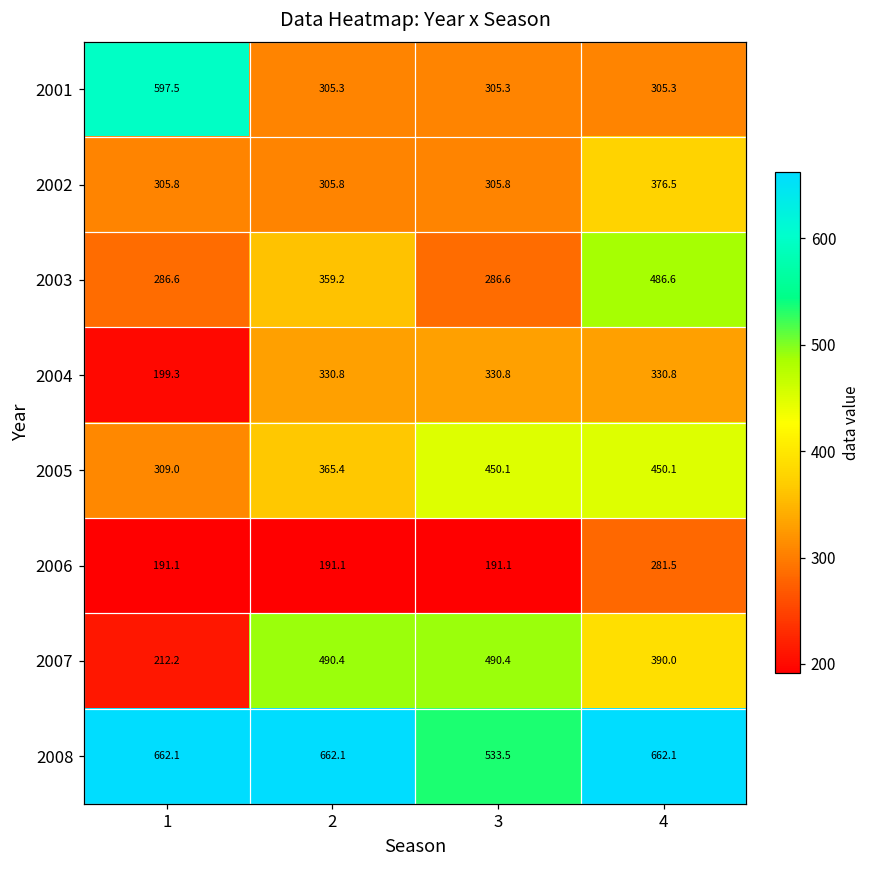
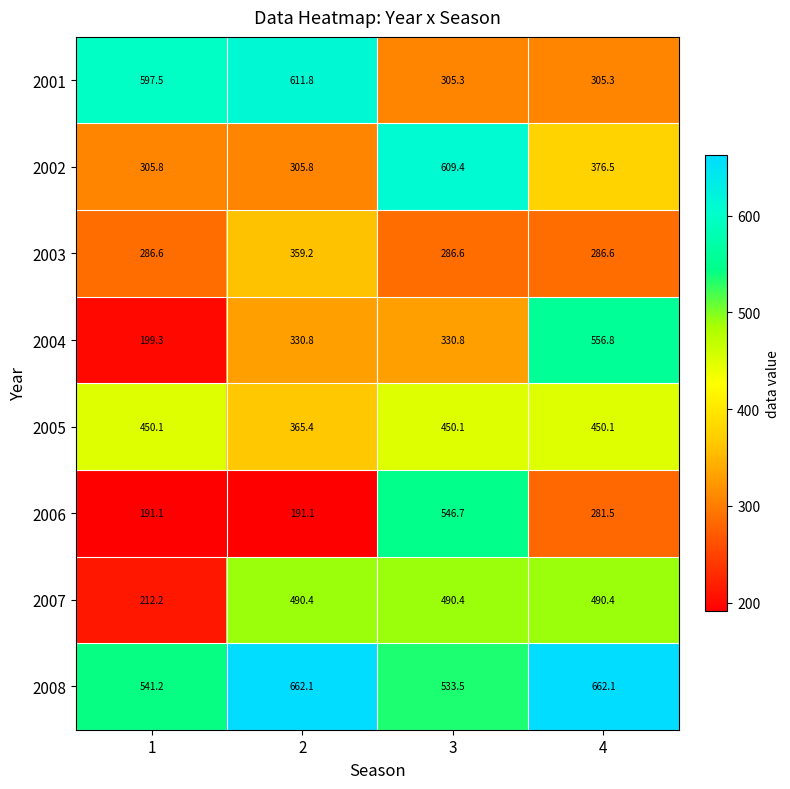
2001, 2: 305.3 -> 611.8
2002, 3: 305.8 -> 609.4
2003, 4: 486.6 -> 286.6
2004, 4: 330.8 -> 556.8
2005, 1: 309.0 -> 450.1
2006, 3: 191.1 -> 546.7
2007, 4: 390.0 -> 490.4
2008, 1: 662.1 -> 541.2
